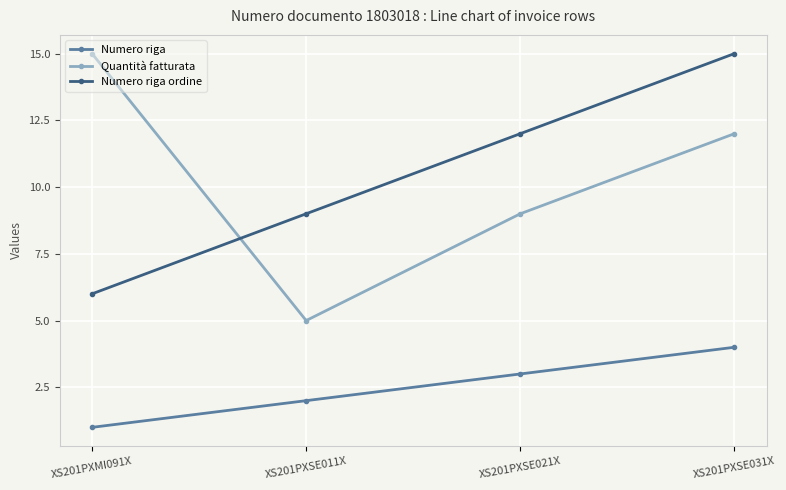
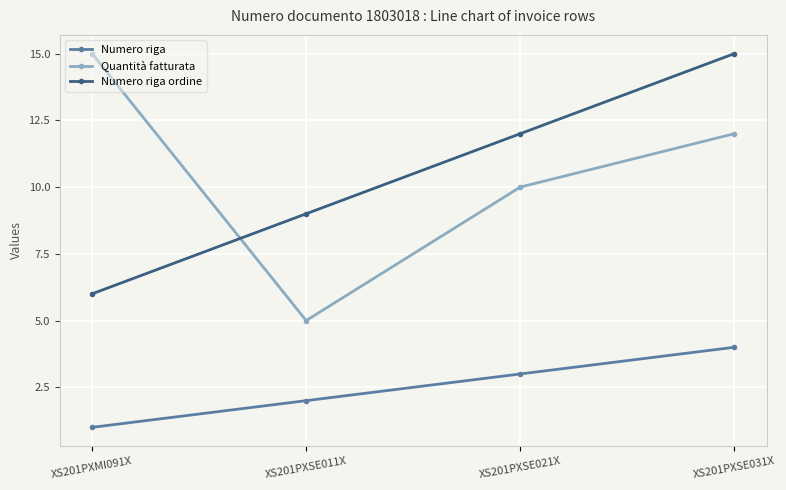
Quantità fatturata, XS201PXSE021X: 9 -> 10
